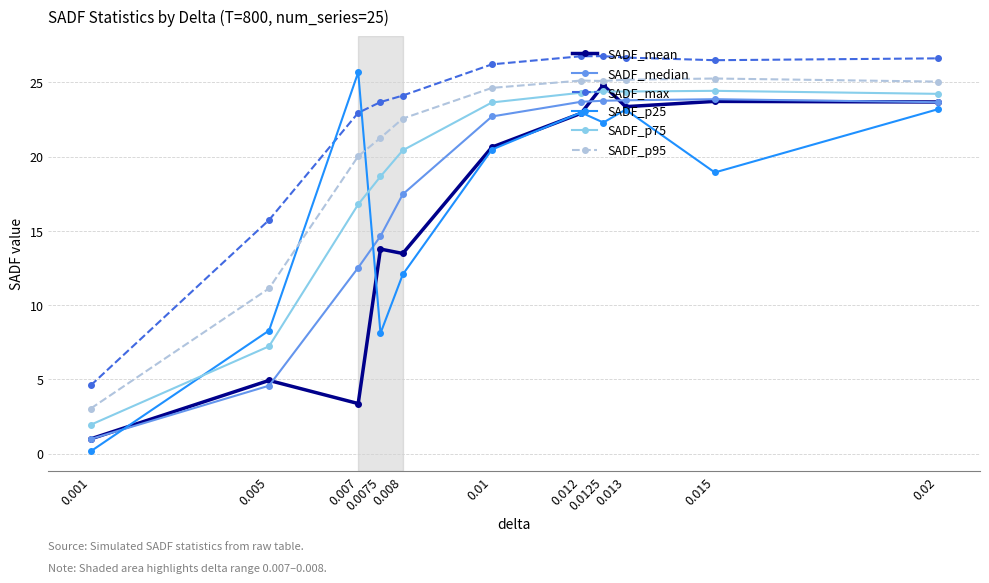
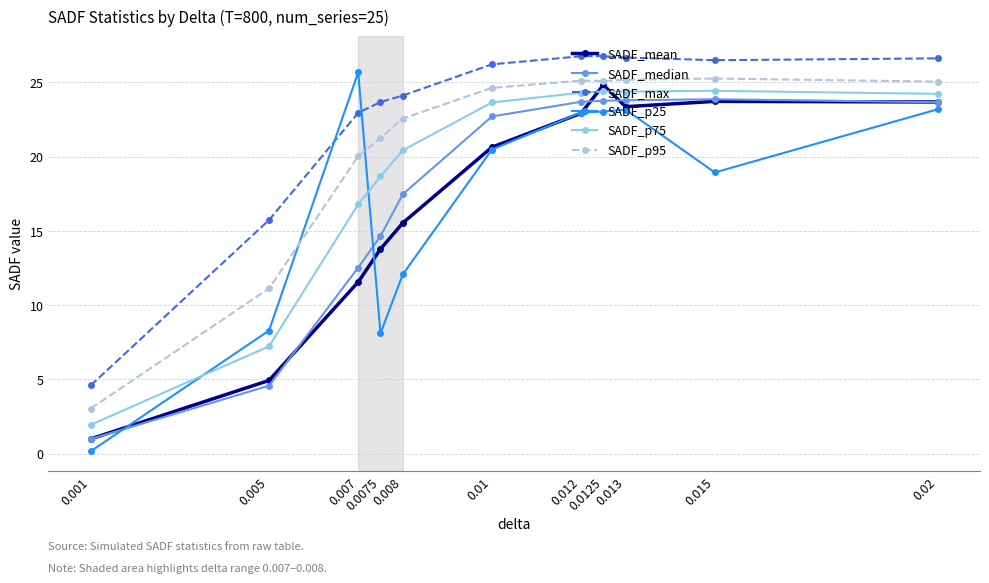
SADF_mean, 0.007: 3.4 -> 11.6
SADF_mean, 0.008: 13.5 -> 15.5
SADF_p25, 0.0125: 22.3 -> 23.0
